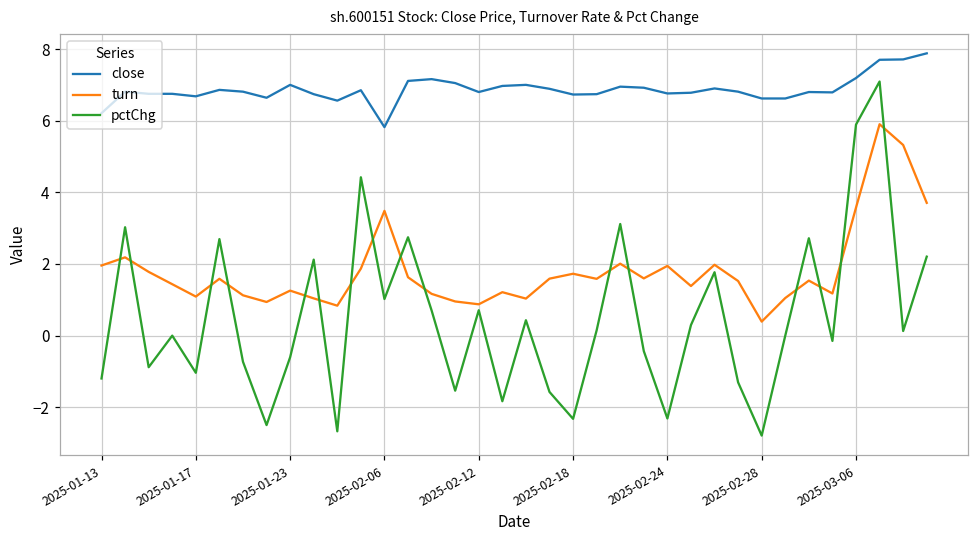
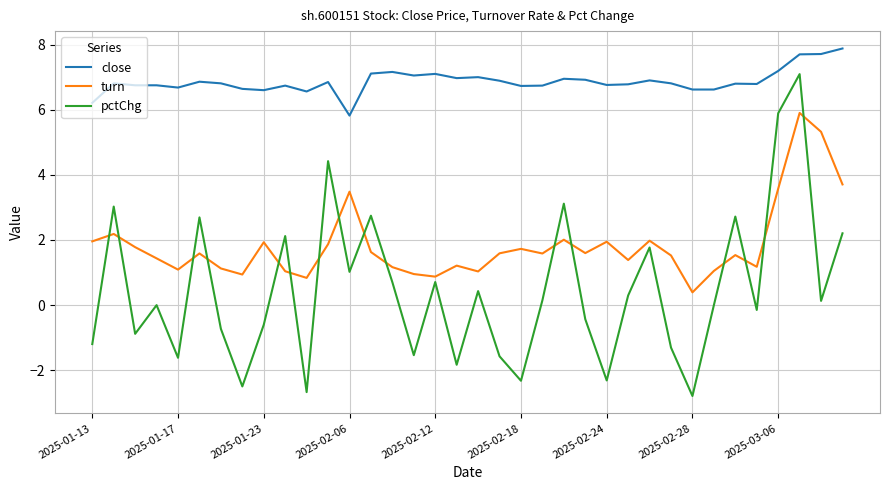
pctChg, 2025-01-17: -1.0 -> -1.6
close, 2025-01-23: 7.0 -> 6.6
turn, 2025-01-23: 1.3 -> 1.9
close, 2025-02-12: 6.8 -> 7.1
